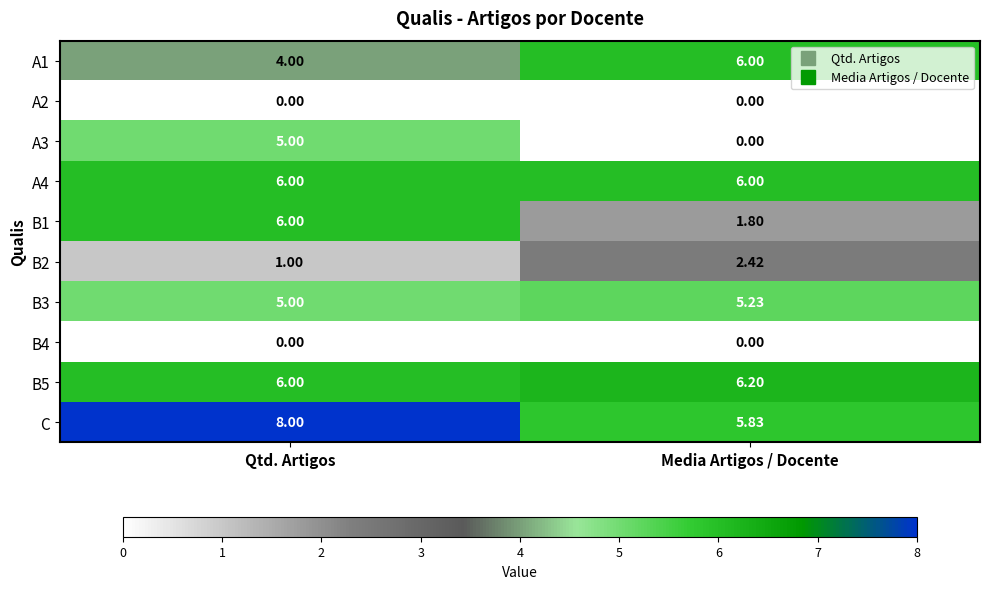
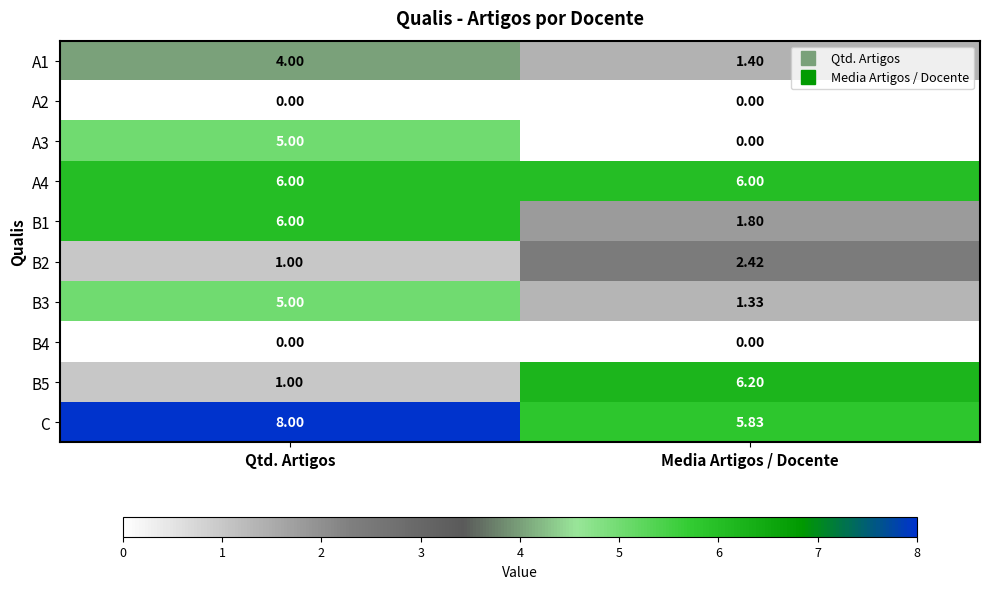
A1, Media Artigos / Docente: 6.00 -> 1.40
B3, Media Artigos / Docente: 5.23 -> 1.33
B5, Qtd. Artigos: 6.00 -> 1.00
